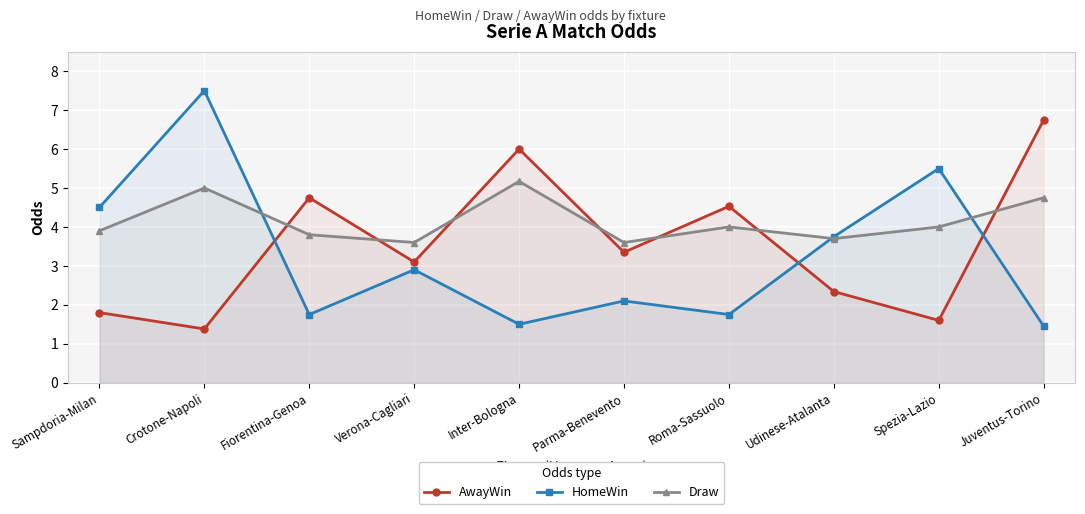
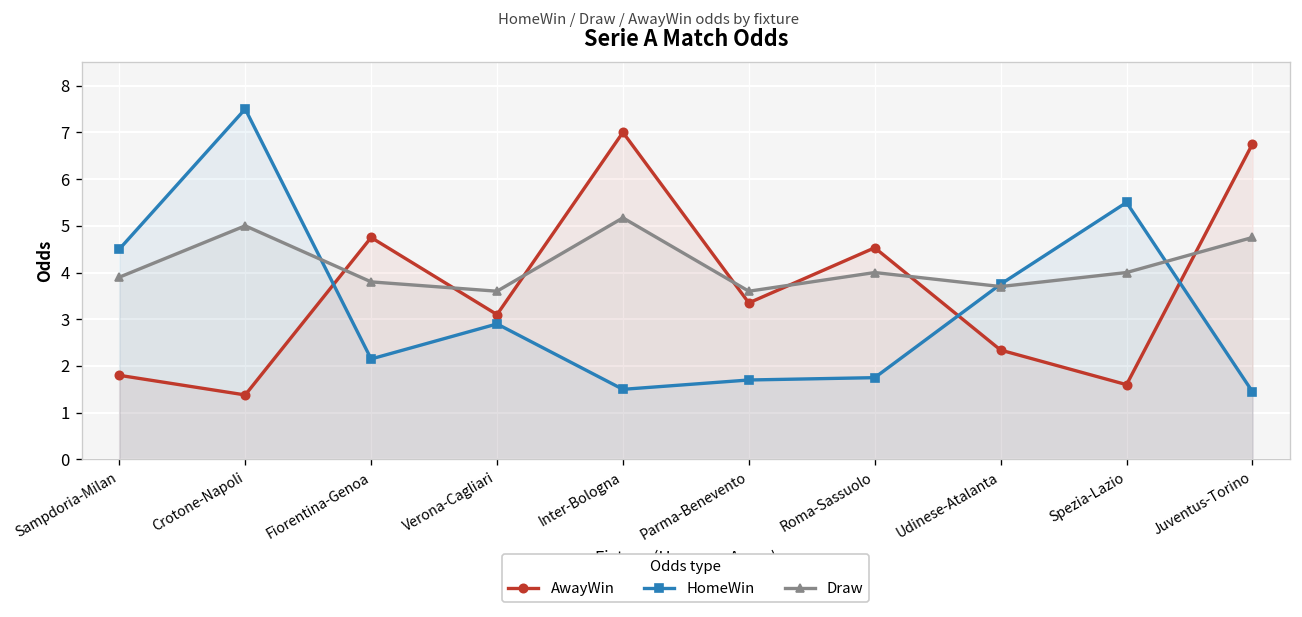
HomeWin, Fiorentina-Genoa: 1.8 -> 2.2
AwayWin, Inter-Bologna: 6 -> 7
HomeWin, Parma-Benevento: 2.1 -> 1.7
